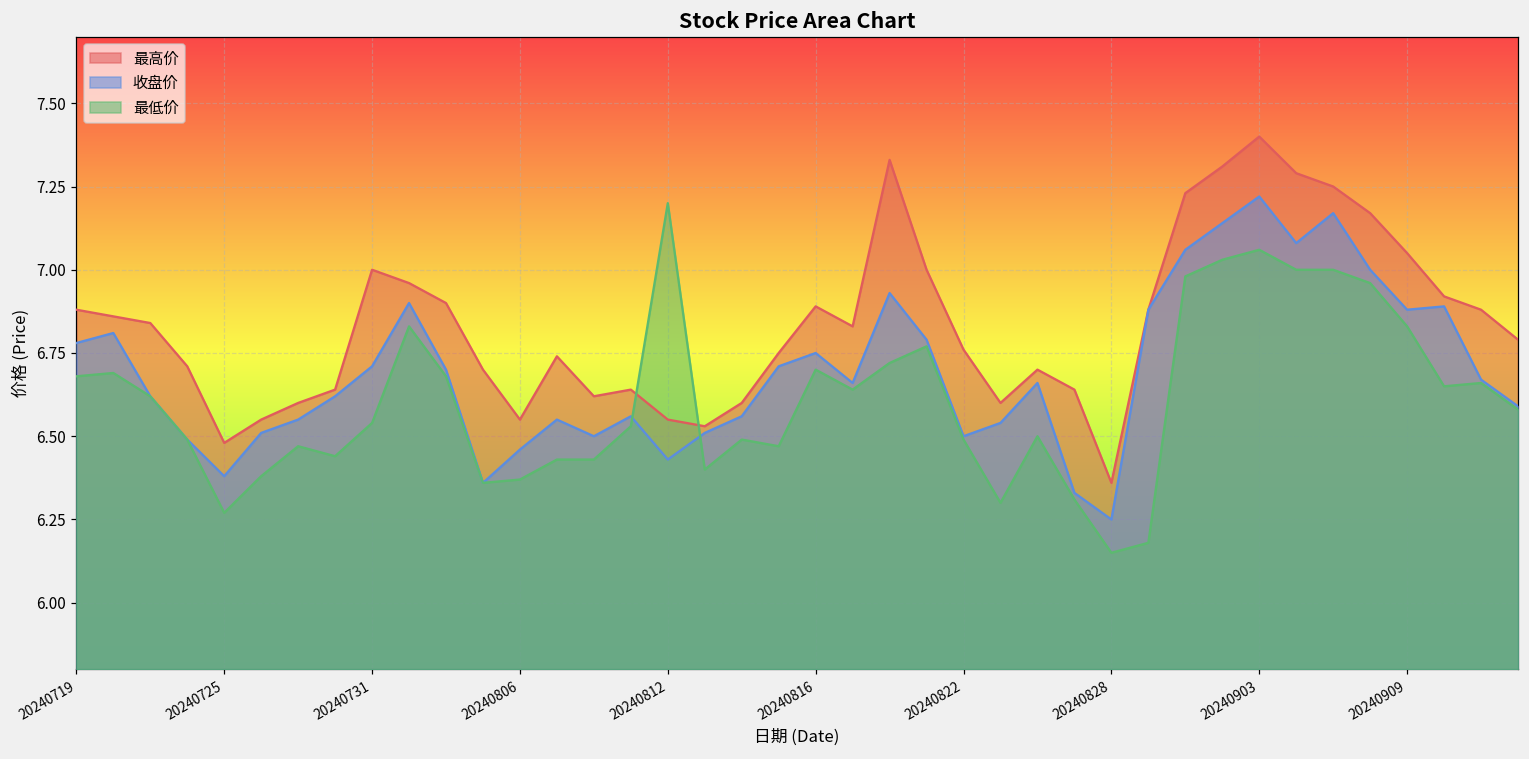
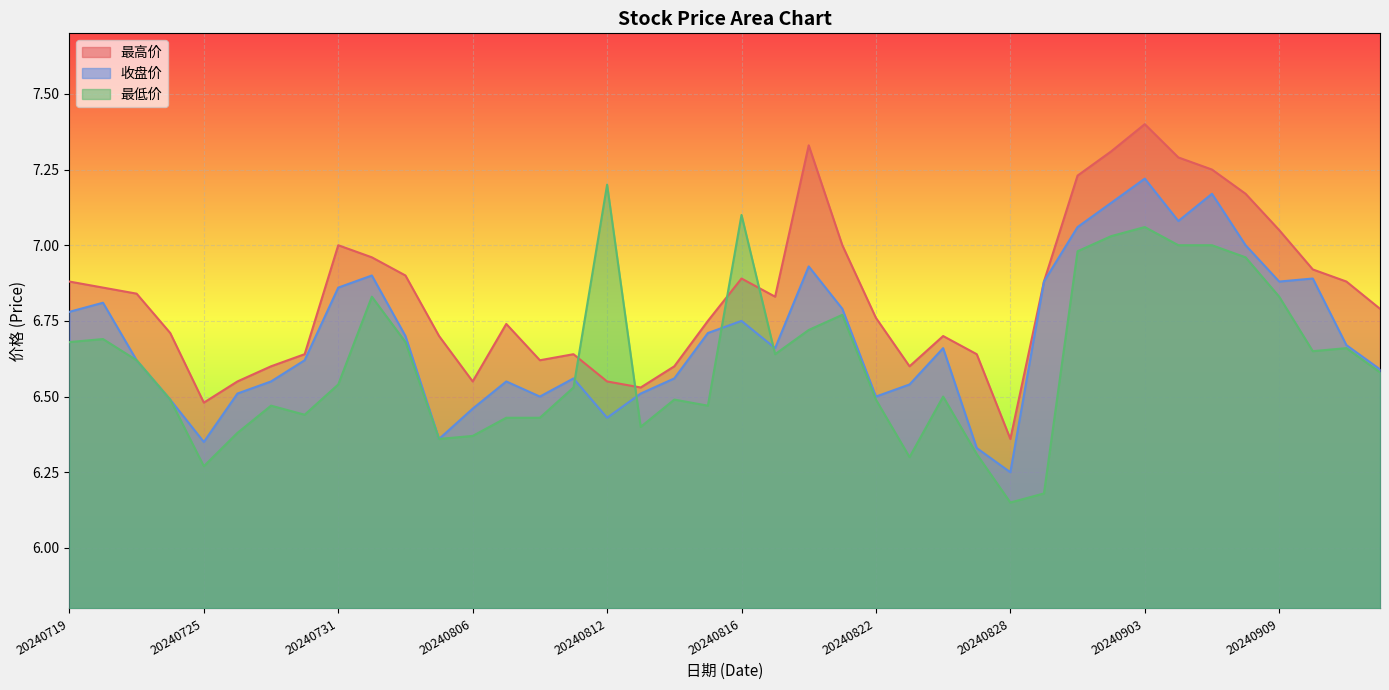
收盘价, 20240725: 6.38 -> 6.35
收盘价, 20240731: 6.71 -> 6.86
最低价, 20240816: 6.7 -> 7.1
